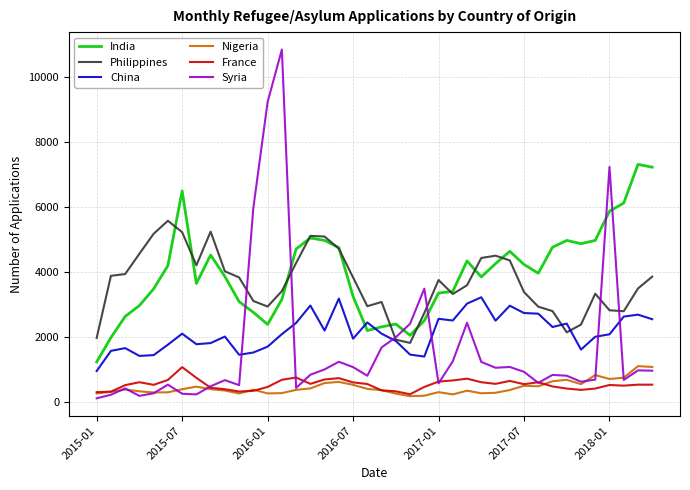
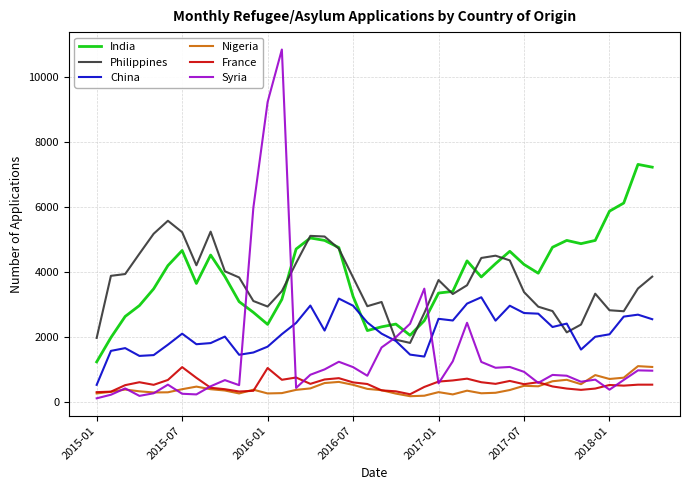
China, 2015-01: 1000 -> 500
India, 2015-07: 6500 -> 4700
France, 2016-01: 500 -> 1000
China, 2016-07: 1900 -> 3000
Syria, 2018-01: 7200 -> 400
